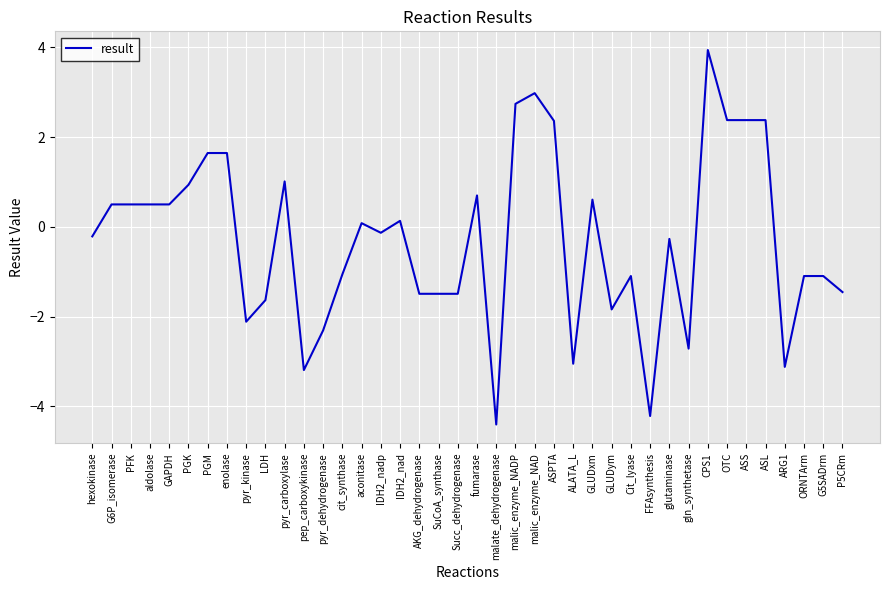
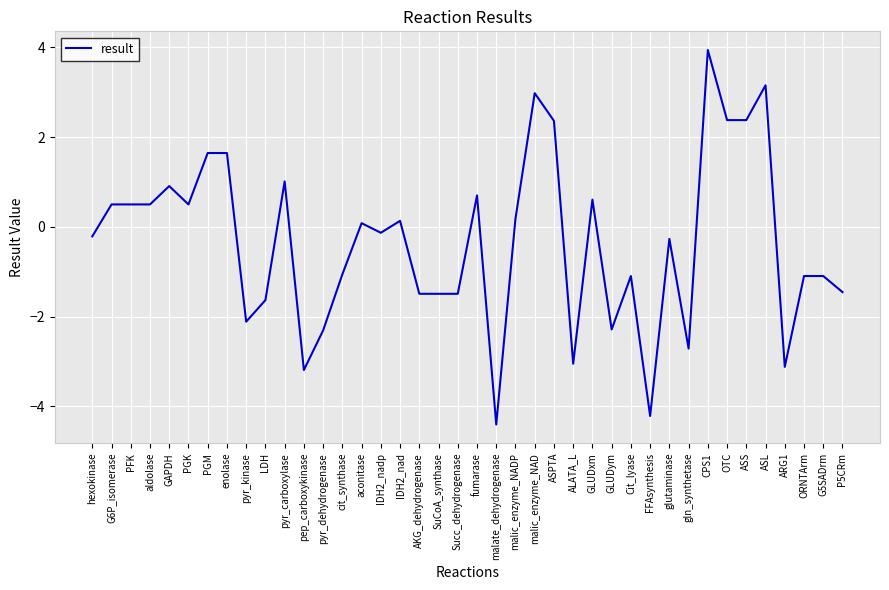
GAPDH: 0.5 -> 0.9
PGK: 0.9 -> 0.5
malic_enzyme_NADP: 2.7 -> 0.2
GLUDym: -1.8 -> -2.3
ASL: 2.4 -> 3.2
